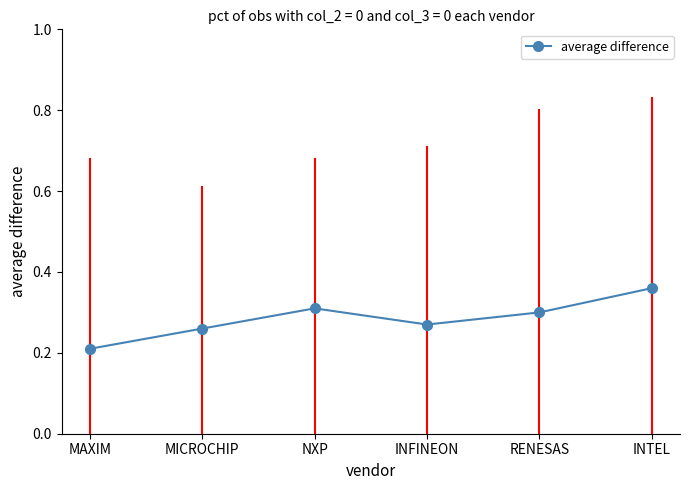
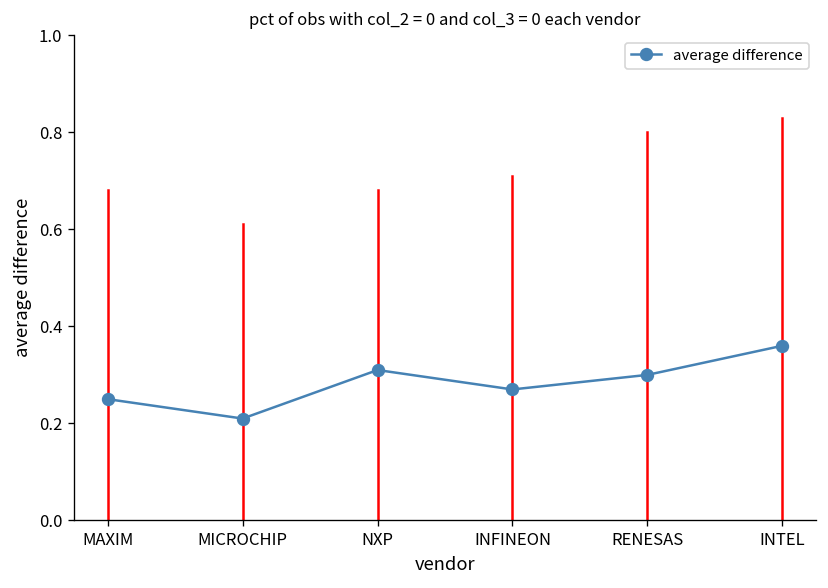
average difference, MAXIM: 0.21 -> 0.25
average difference, MICROCHIP: 0.26 -> 0.21
